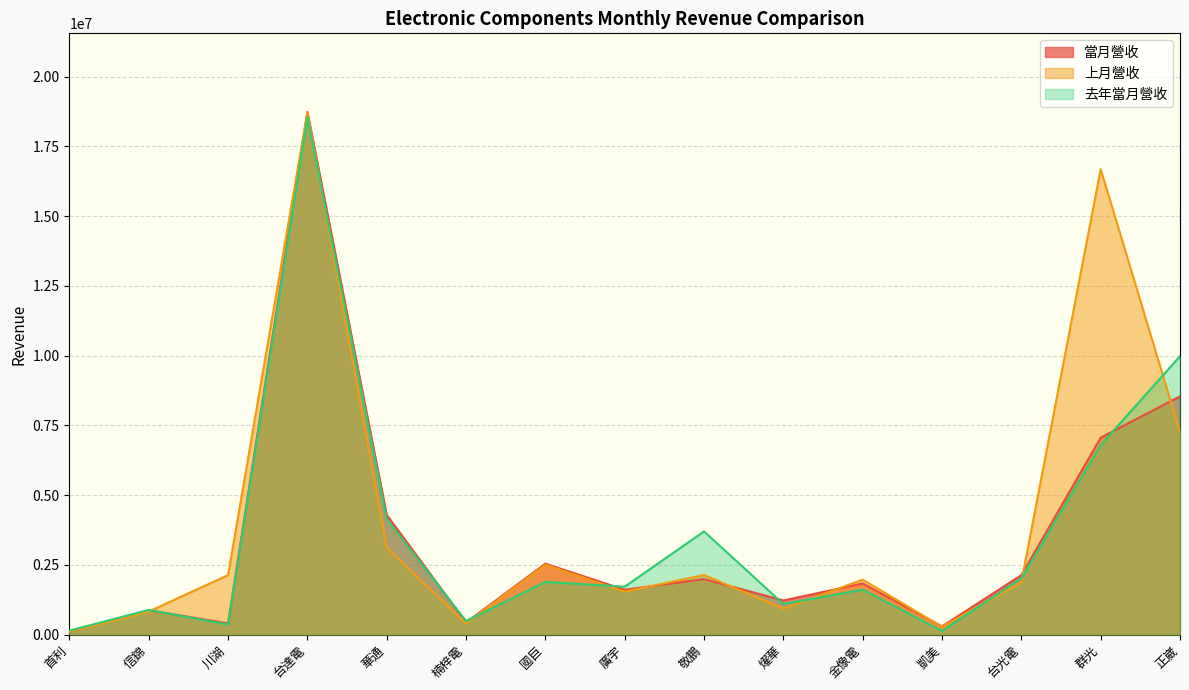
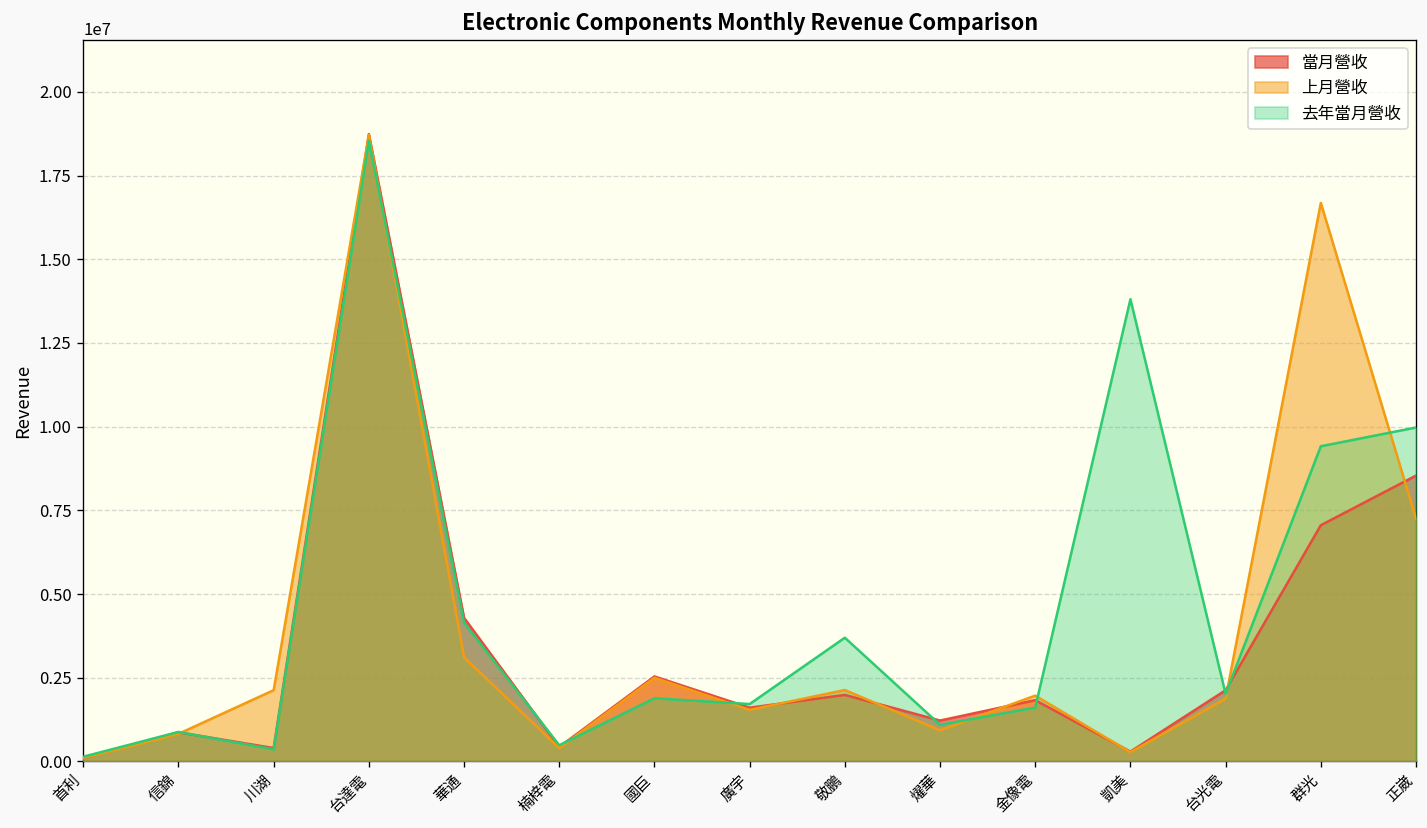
去年當月營收, 凱美: 100000 -> 13800000
去年當月營收, 群光: 6800000 -> 9400000
